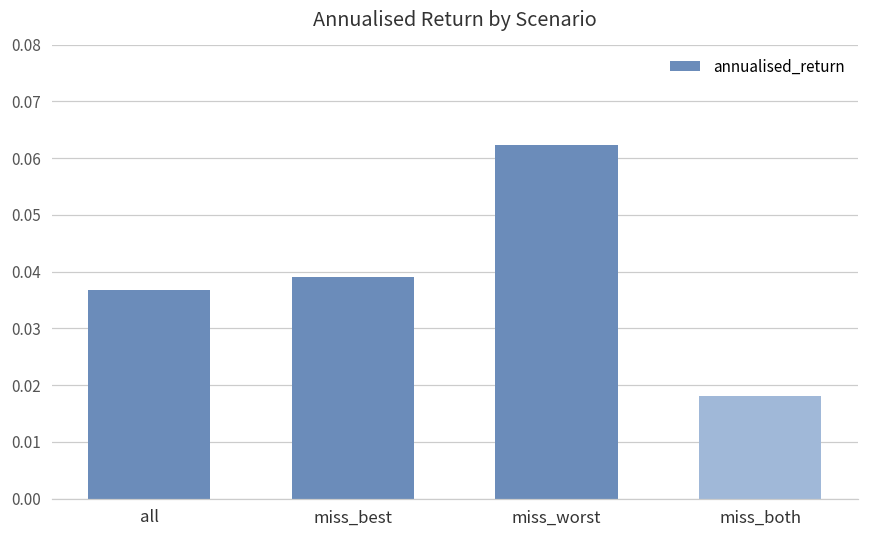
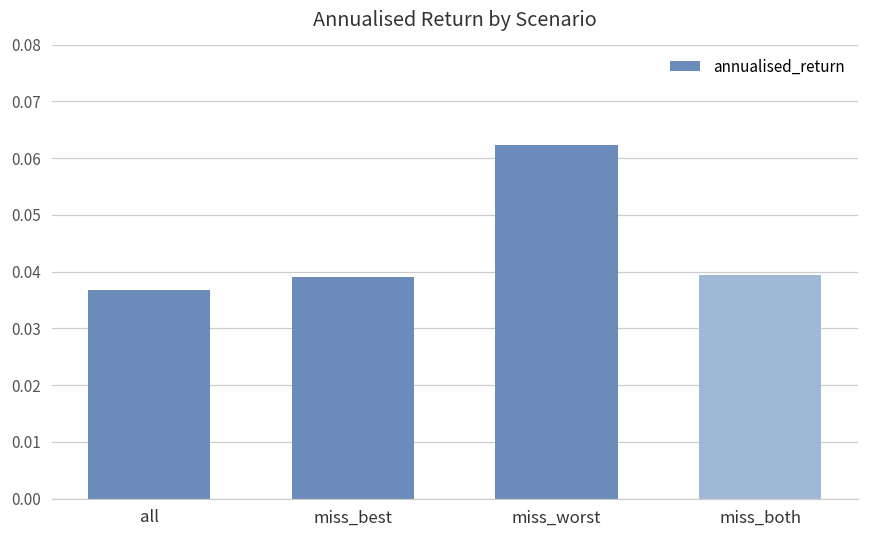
miss_both: 0.018 -> 0.039
